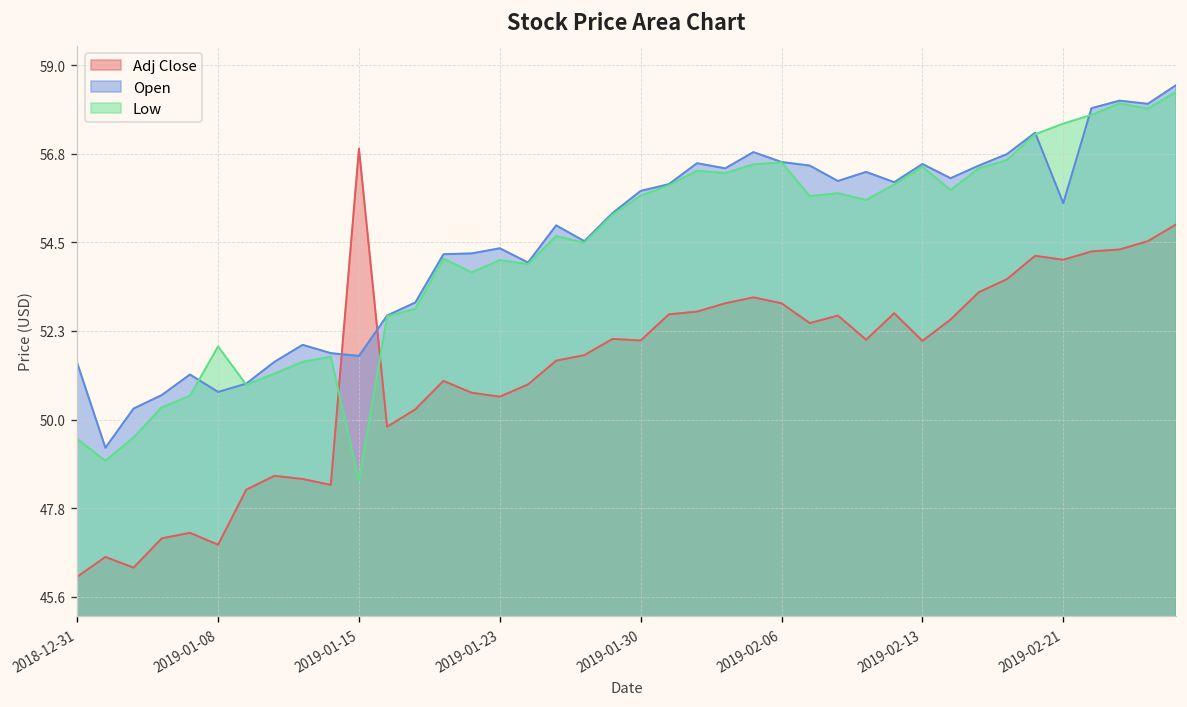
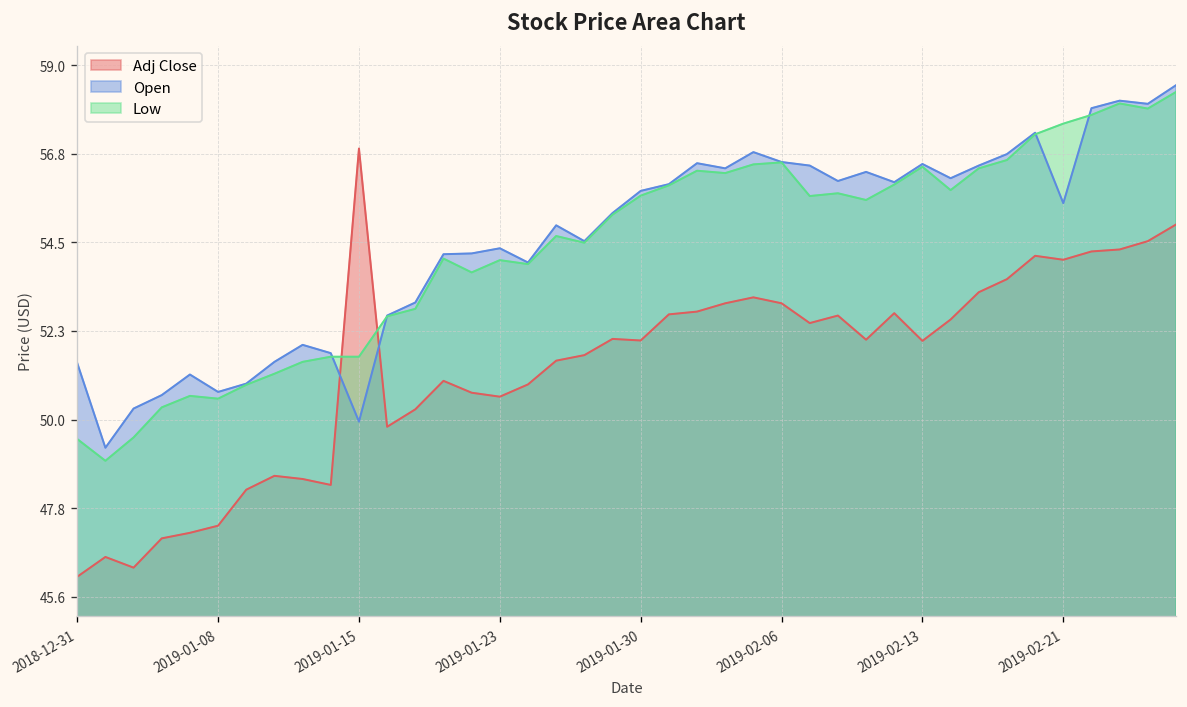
Adj Close, 2019-01-08: 46.9 -> 47.4
Low, 2019-01-08: 51.9 -> 50.6
Open, 2019-01-15: 51.7 -> 50.0
Low, 2019-01-15: 48.5 -> 51.6
